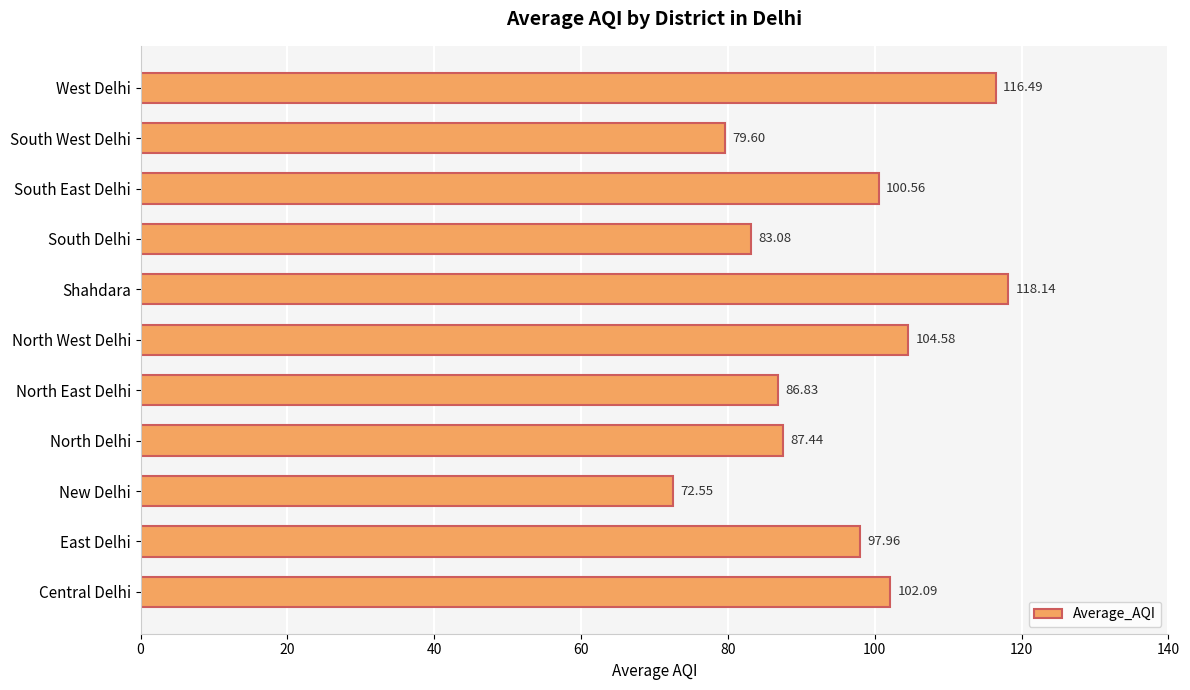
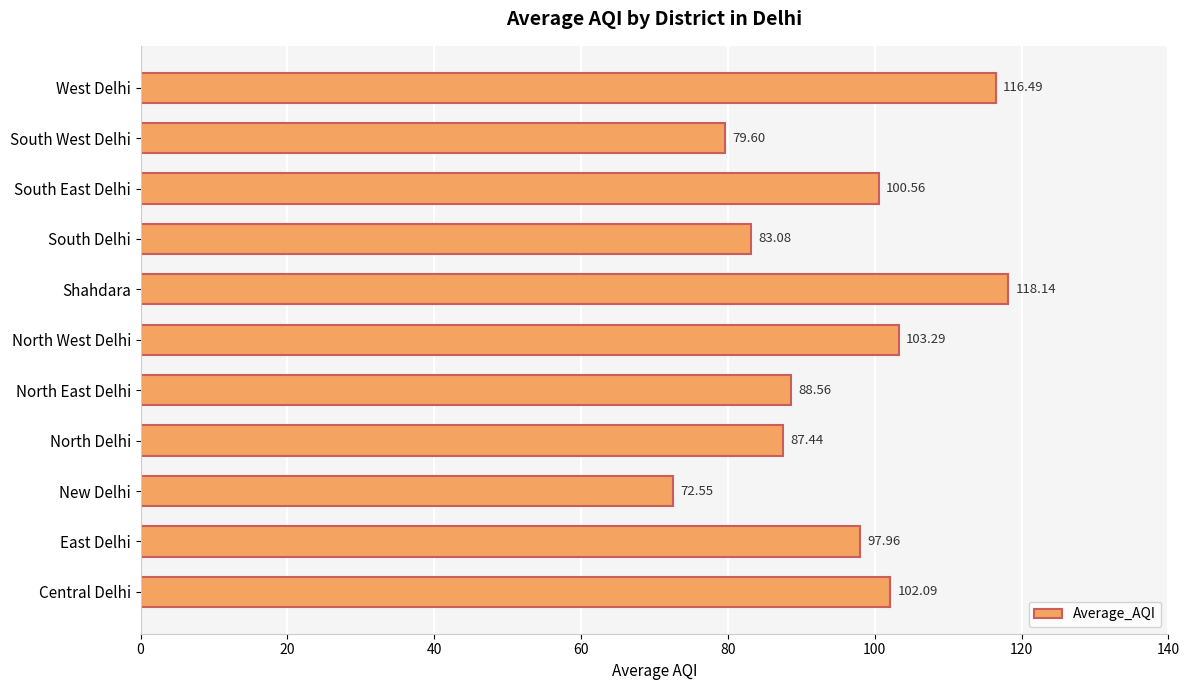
North West Delhi: 104.58 -> 103.29
North East Delhi: 86.83 -> 88.56
